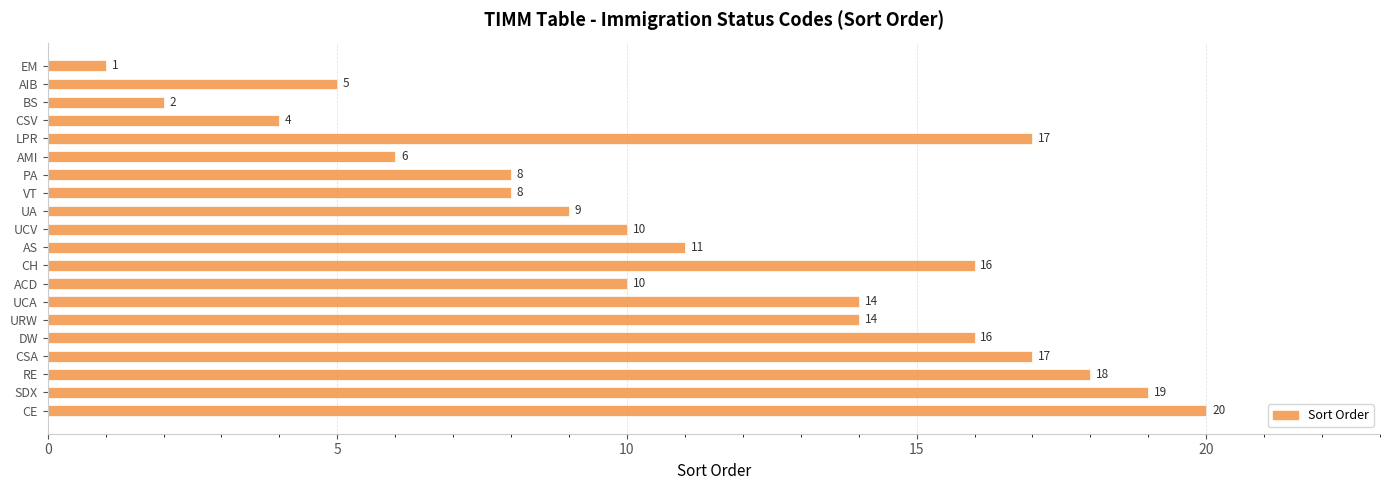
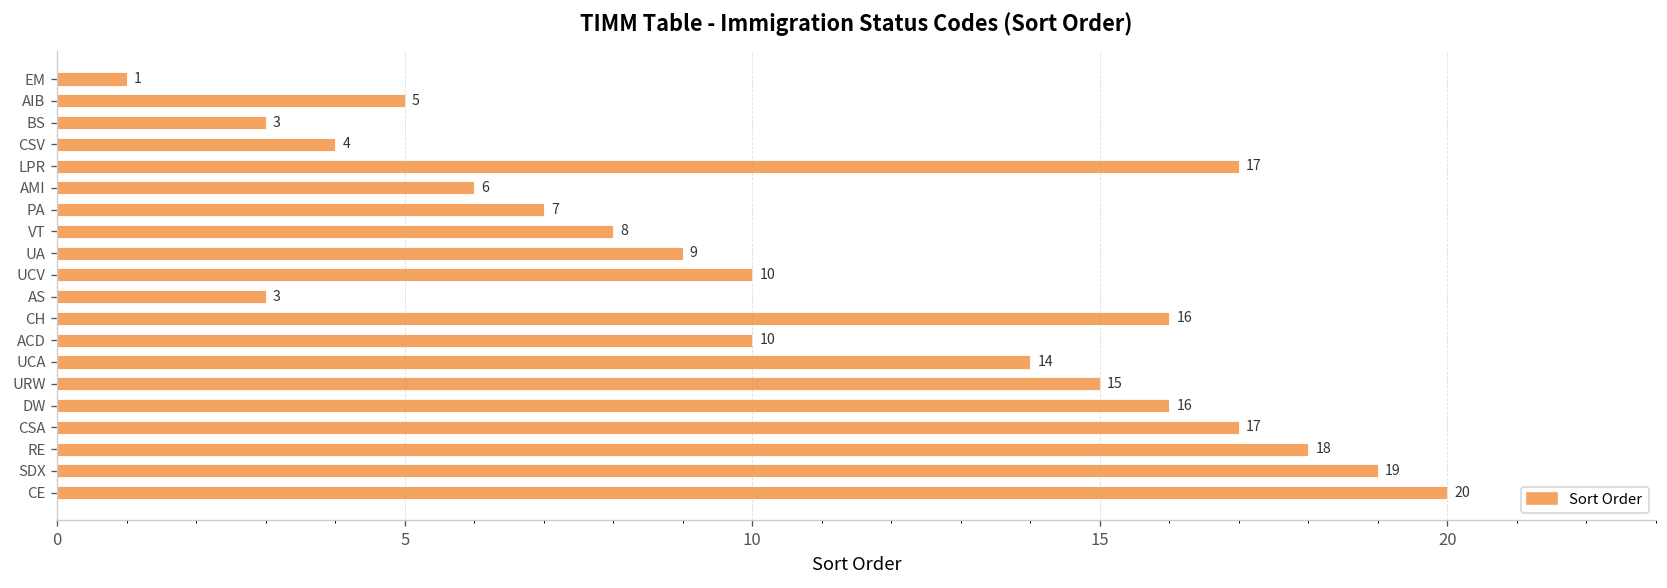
BS: 2 -> 3
PA: 8 -> 7
AS: 11 -> 3
URW: 14 -> 15
